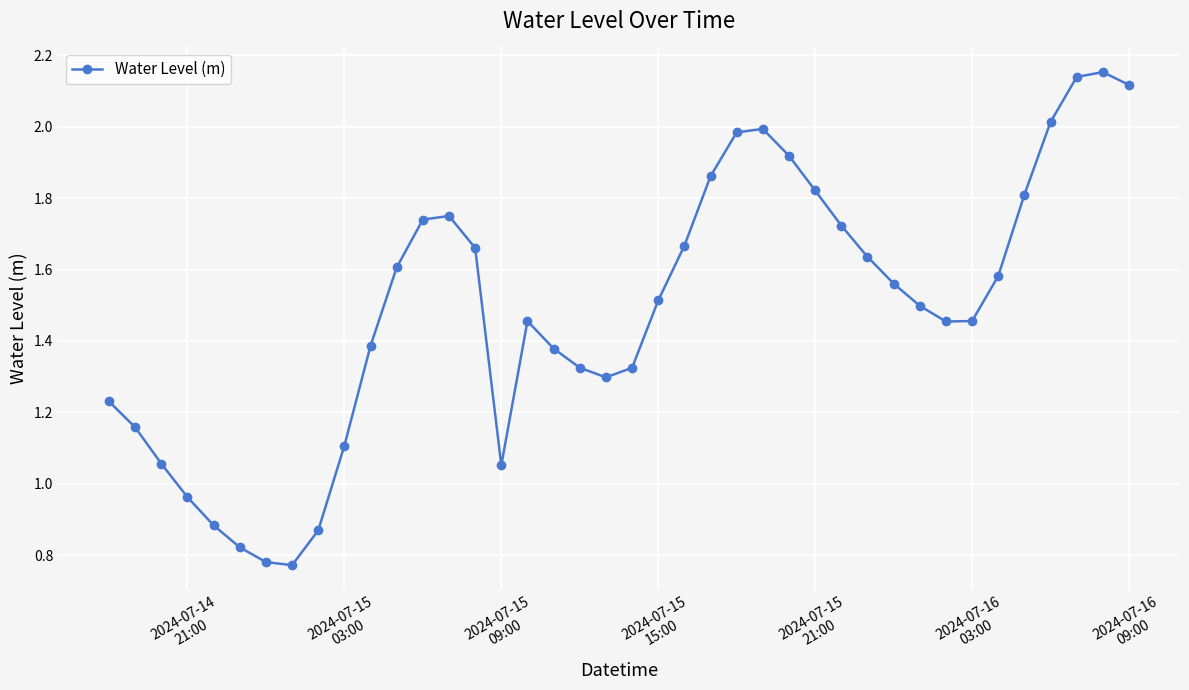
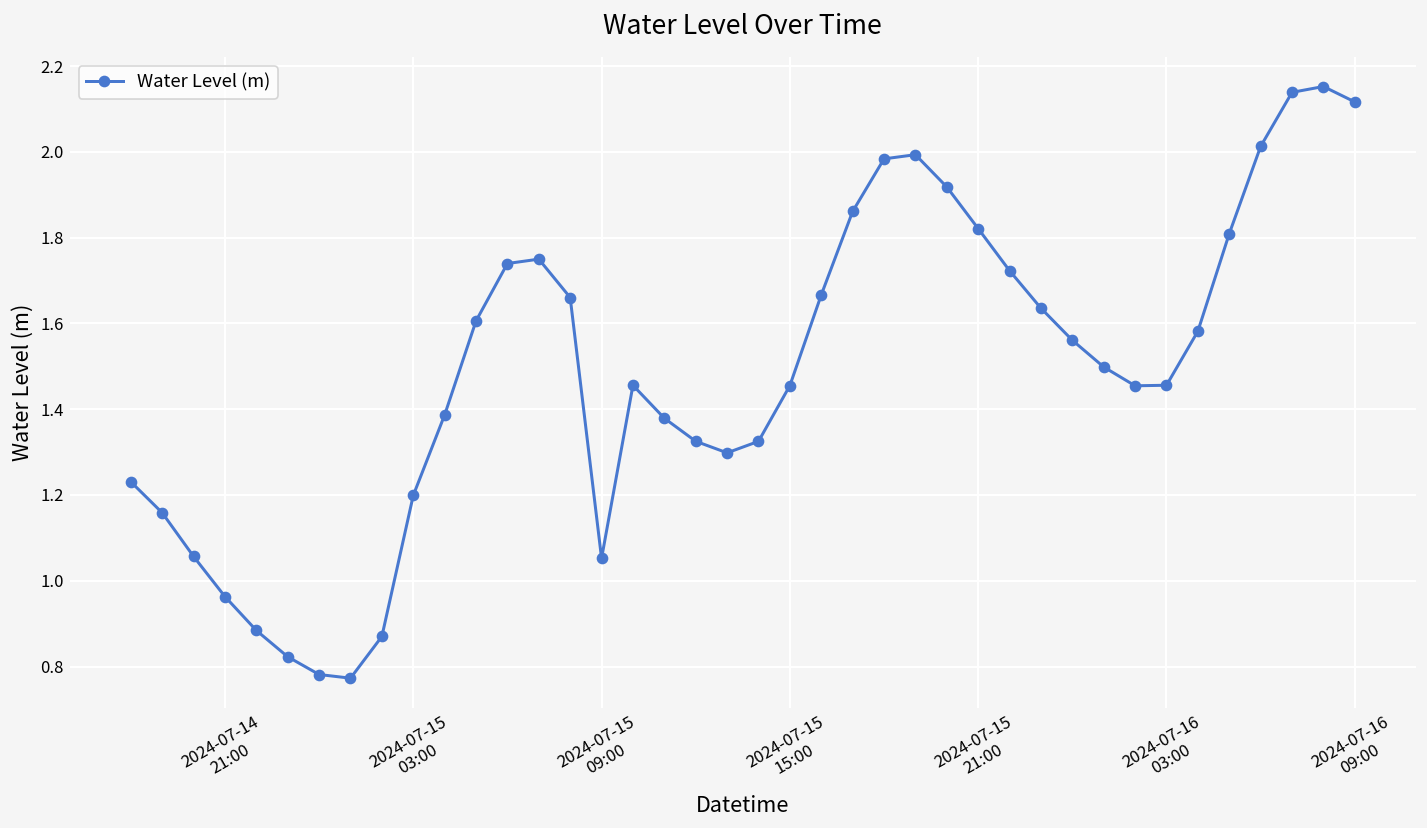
2024-07-15 03:00: 1.11 -> 1.20
2024-07-15 15:00: 1.51 -> 1.46
